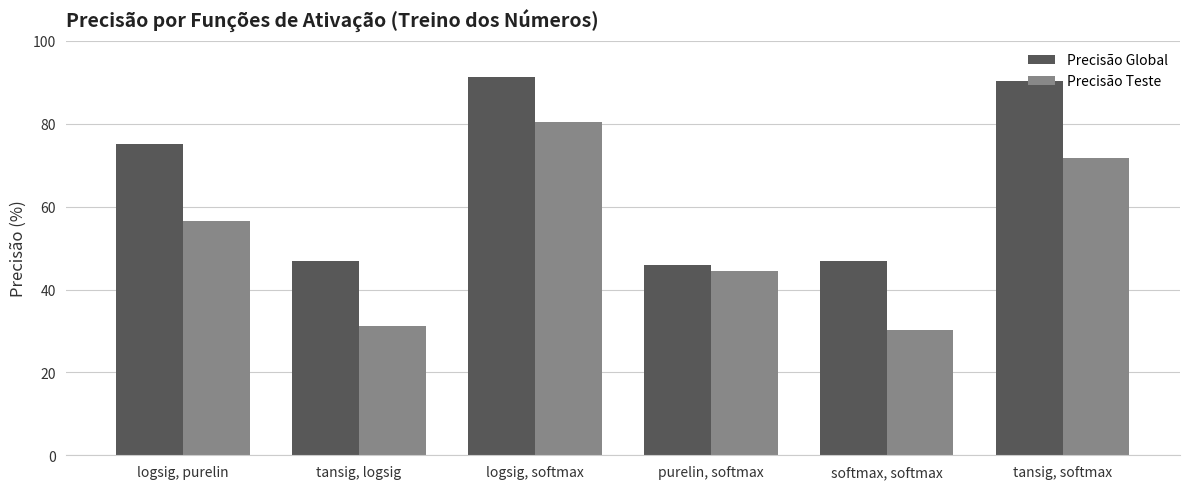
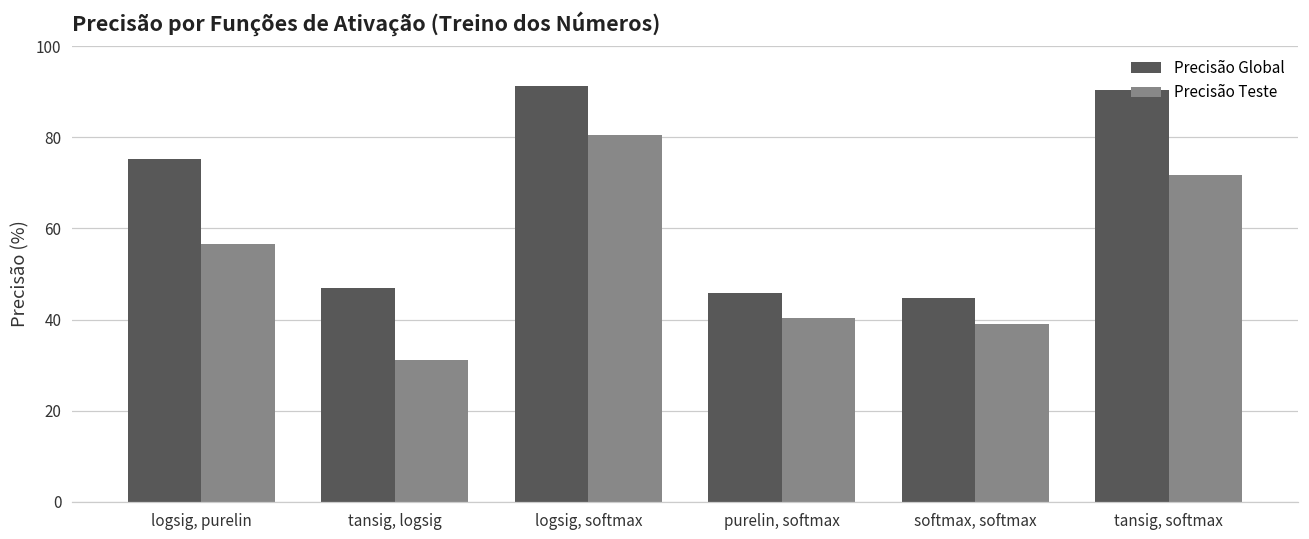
Precisão Teste, purelin, softmax: 45 -> 40
Precisão Global, softmax, softmax: 47 -> 45
Precisão Teste, softmax, softmax: 30 -> 39
